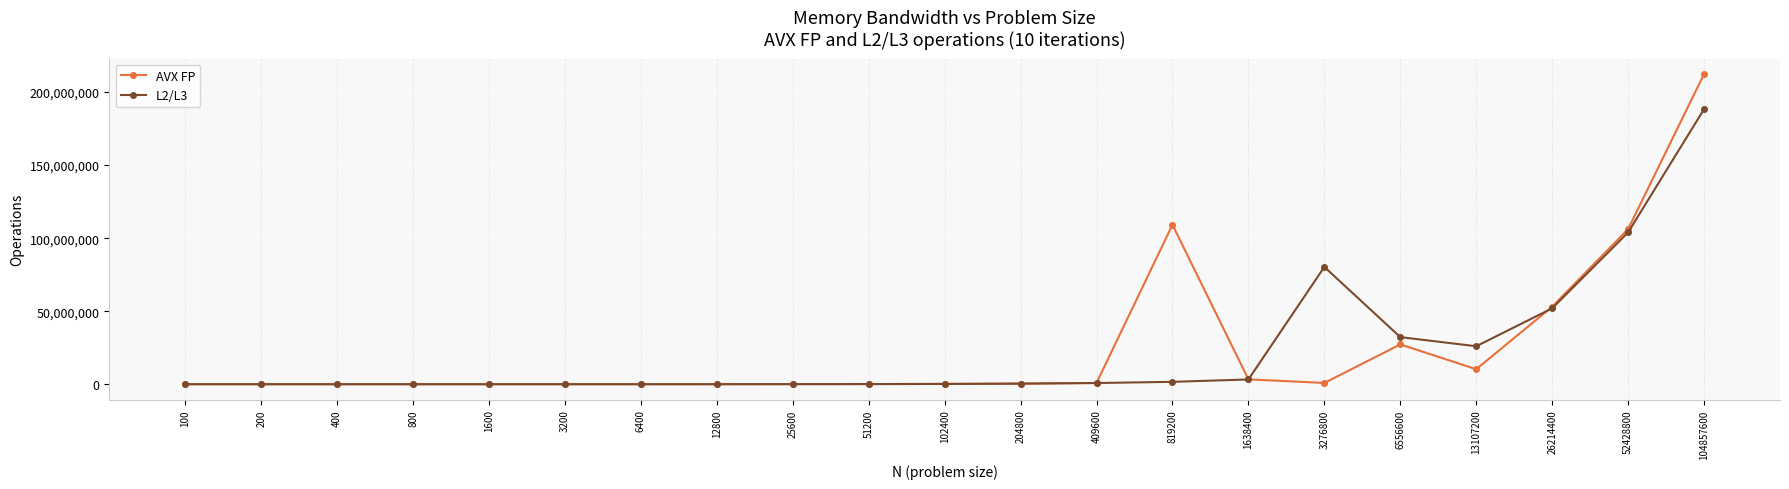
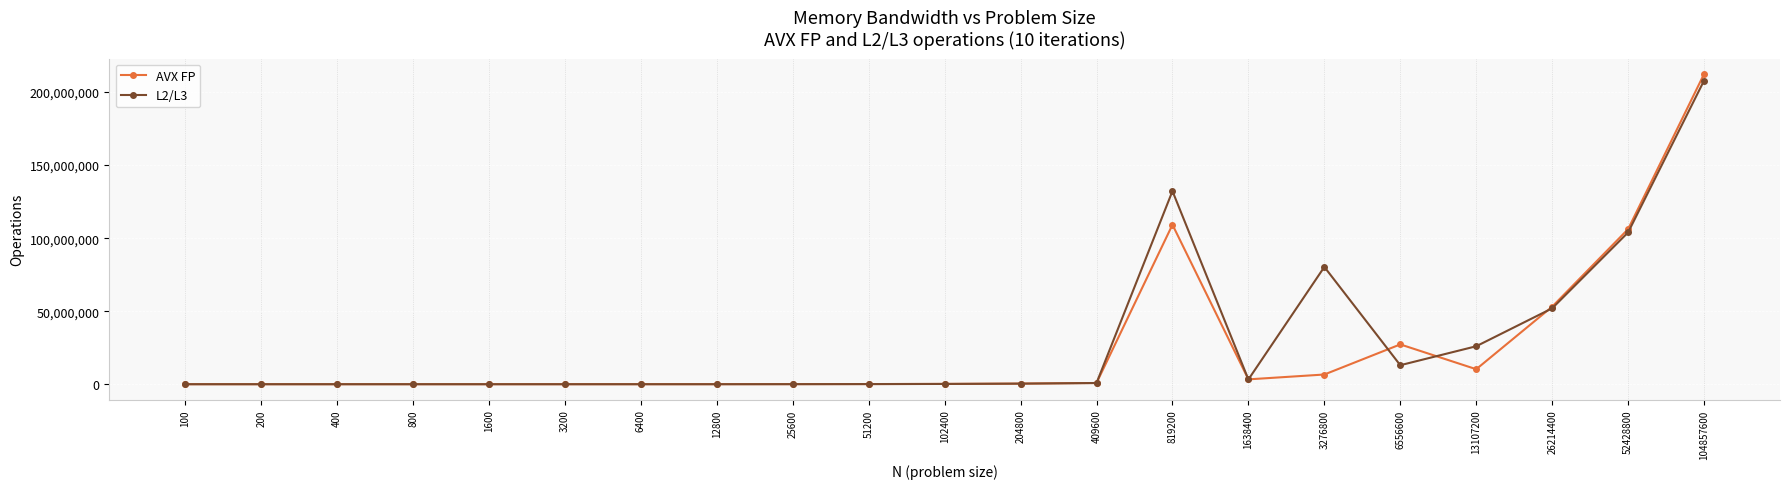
L2/L3, 819200: 2,000,000 -> 132,000,000
AVX FP, 3276800: 1,000,000 -> 7,000,000
L2/L3, 6556600: 32,000,000 -> 13,000,000
L2/L3, 104857600: 188,000,000 -> 208,000,000
